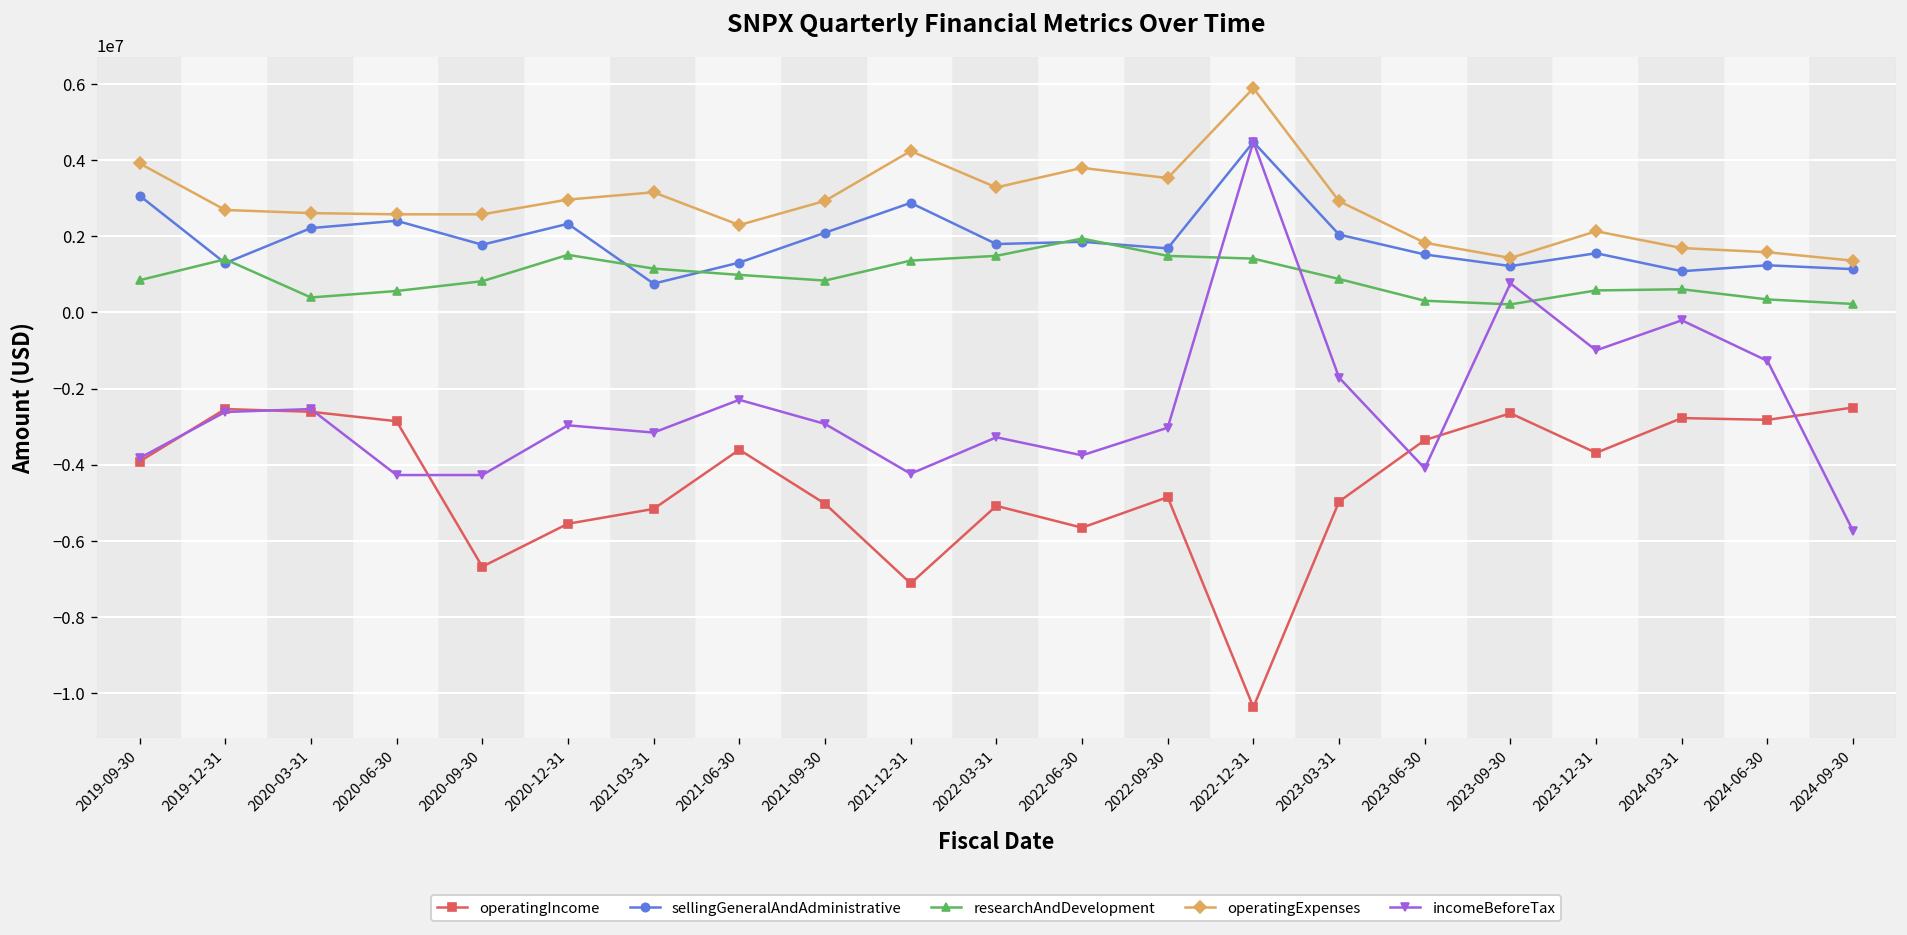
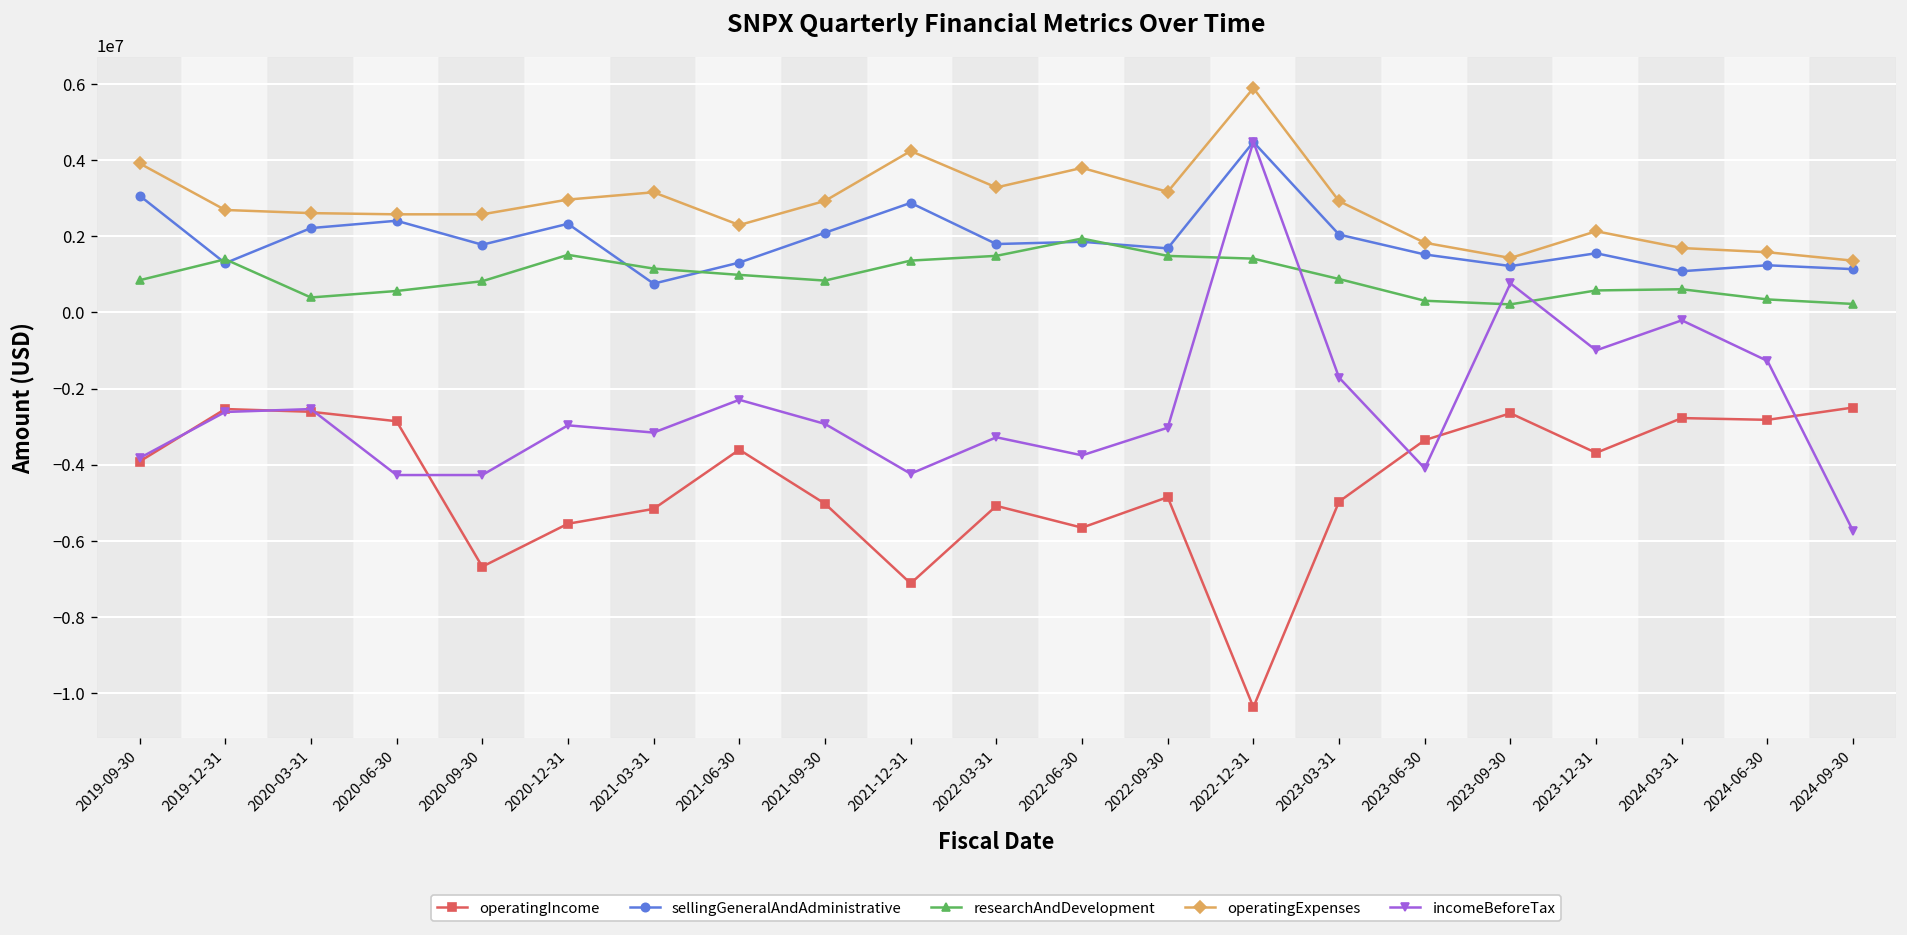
operatingExpenses, 2022-09-30: 3500000 -> 3200000
